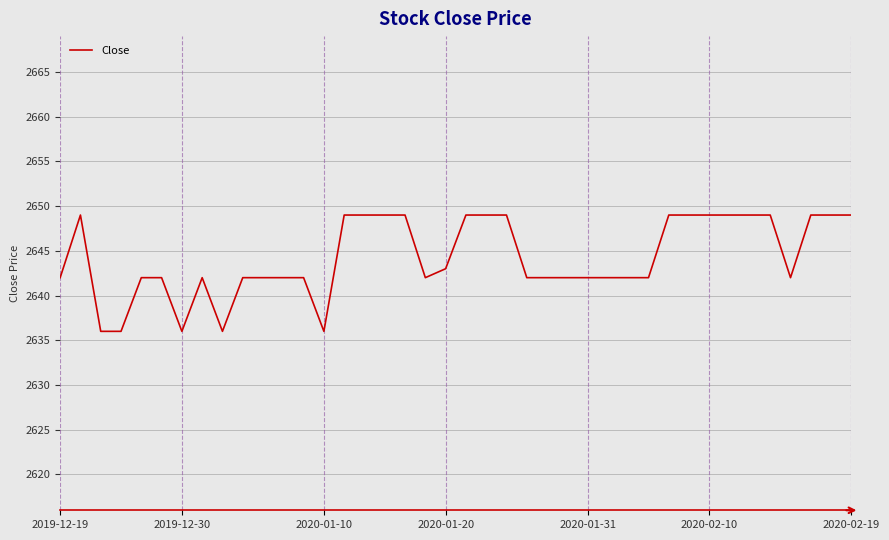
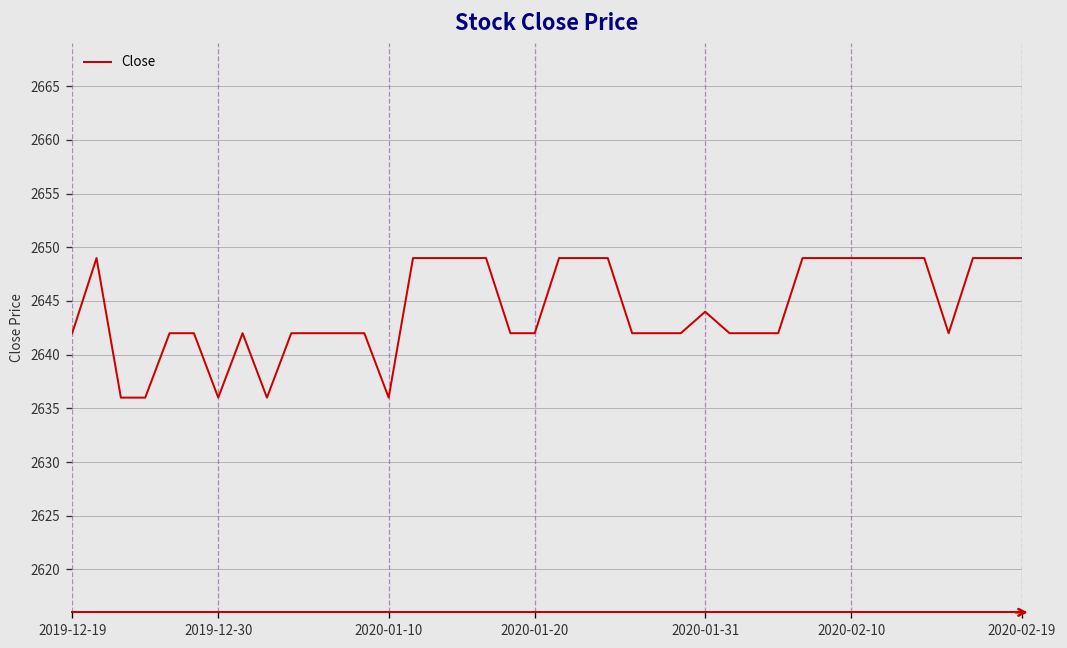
2020-01-20: 2643 -> 2642
2020-01-31: 2642 -> 2644
